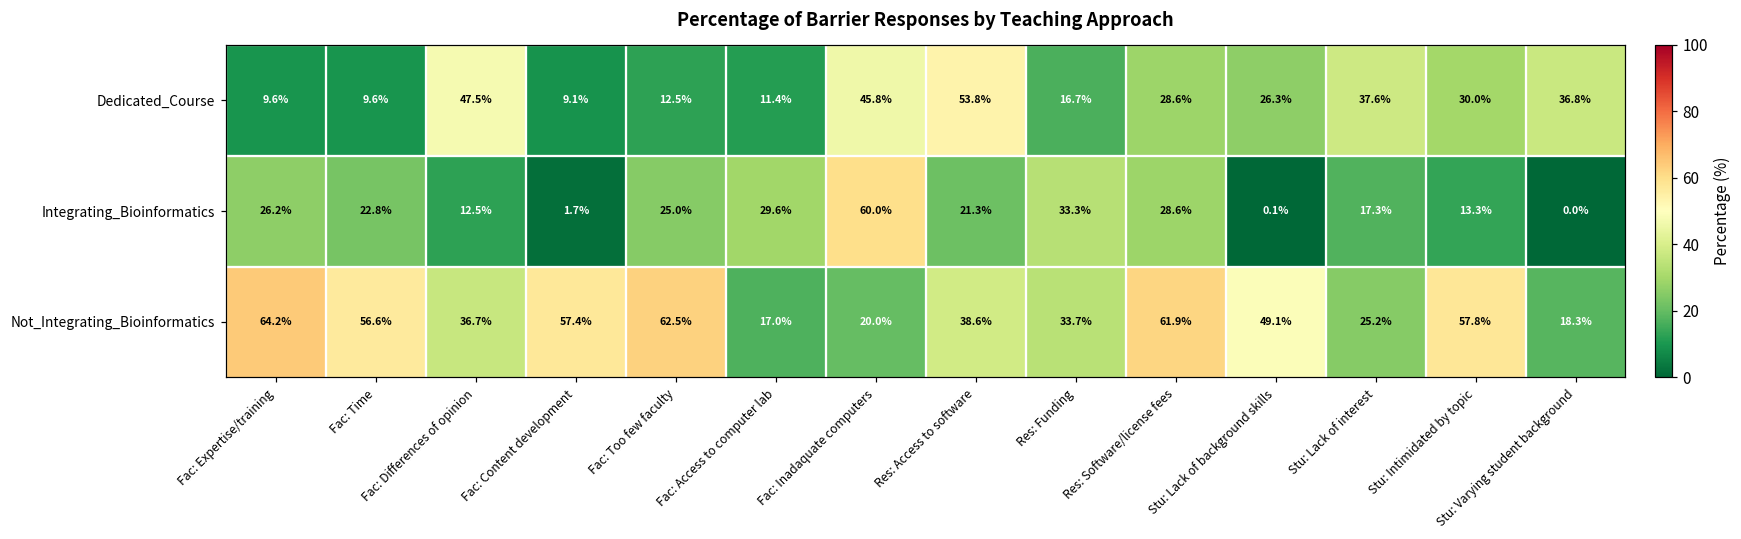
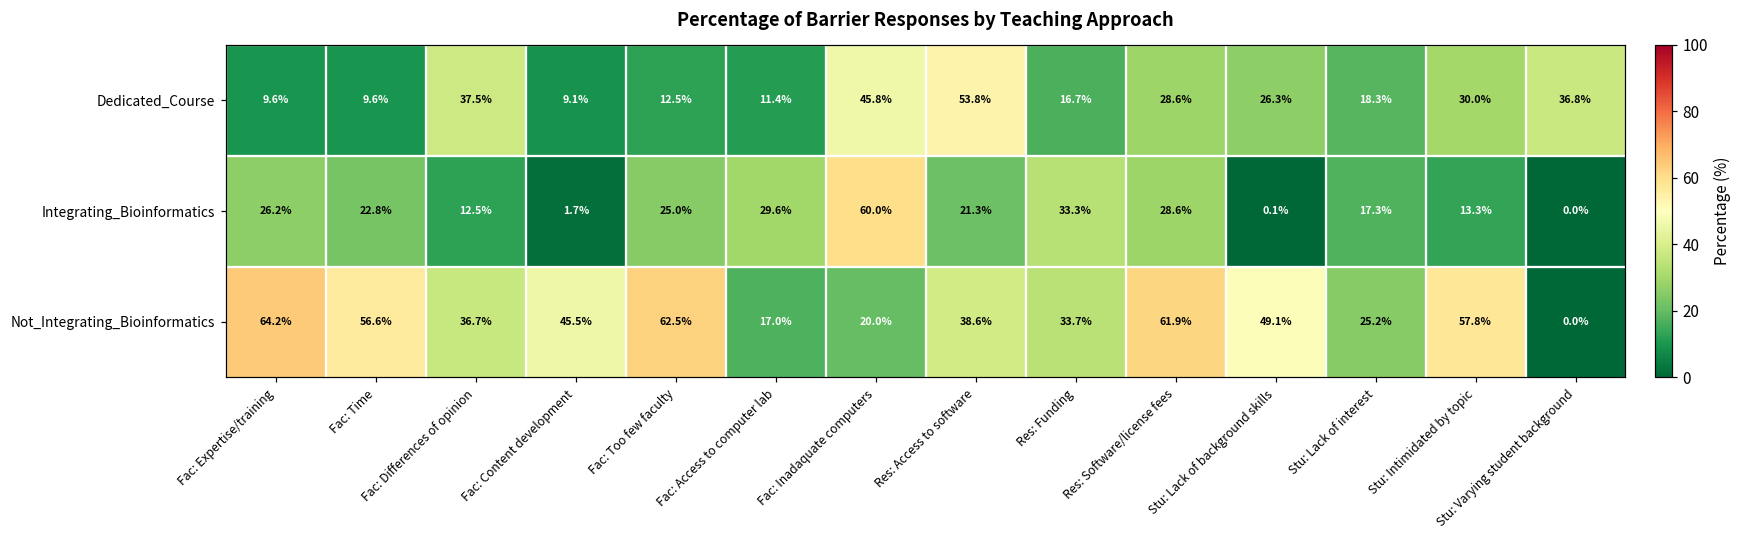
Dedicated_Course, Fac: Differences of opinion: 47.5% -> 37.5%
Dedicated_Course, Stu: Lack of interest: 37.6% -> 18.3%
Not_Integrating_Bioinformatics, Fac: Content development: 57.4% -> 45.5%
Not_Integrating_Bioinformatics, Stu: Varying student background: 18.3% -> 0.0%
